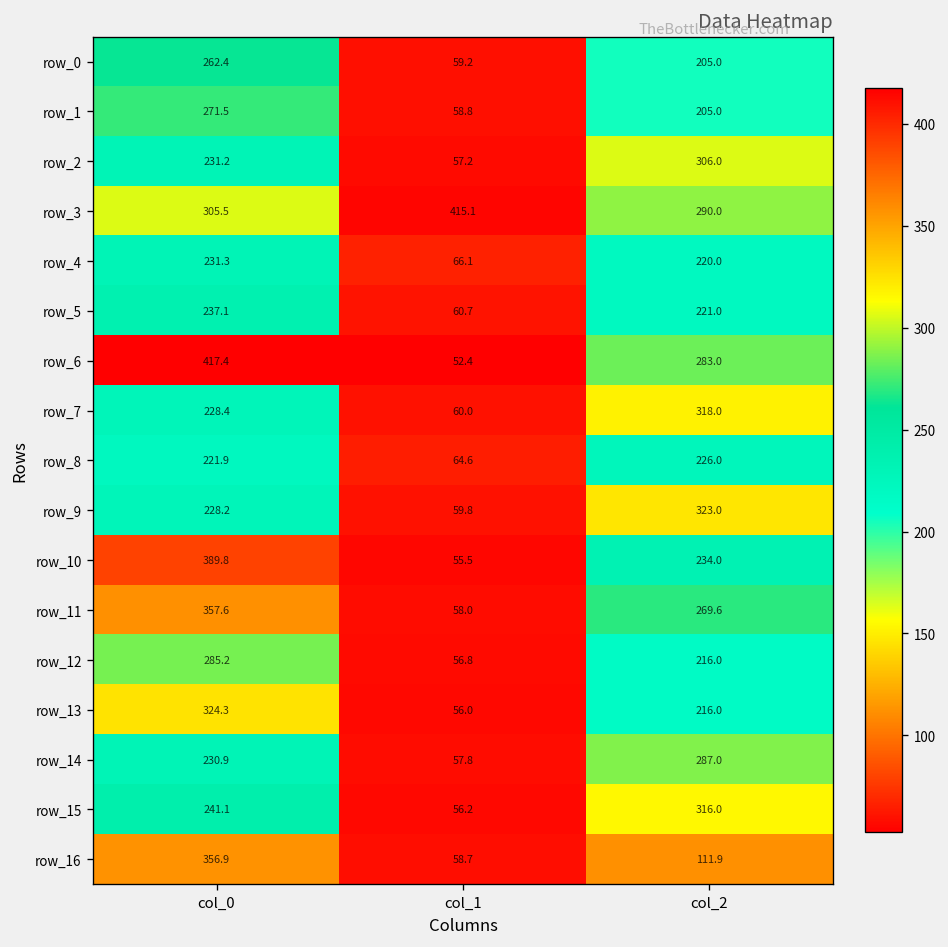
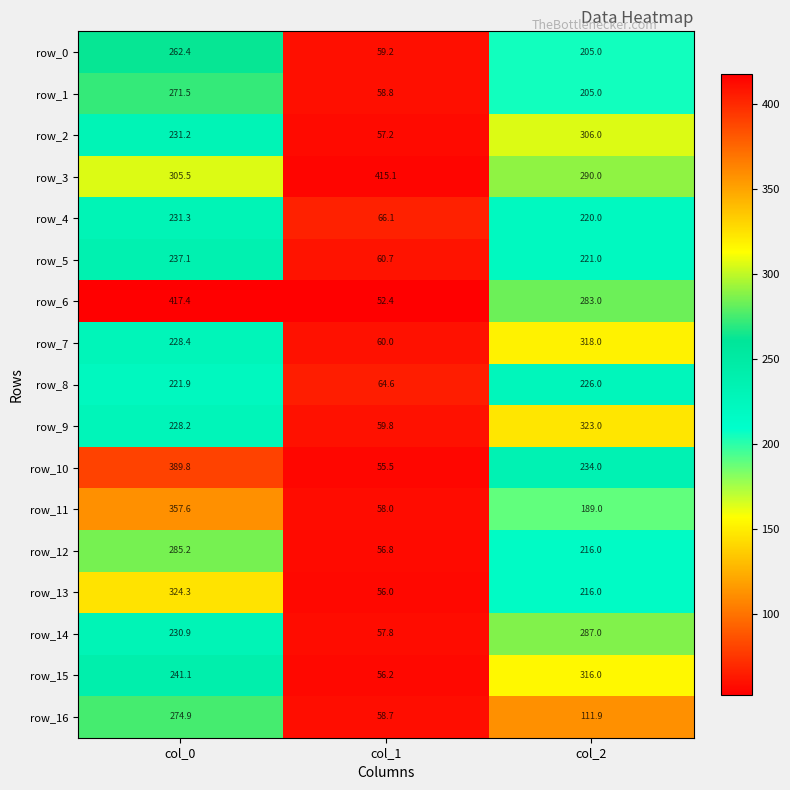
row_11, col_2: 269.6 -> 189.0
row_16, col_0: 356.9 -> 274.9
